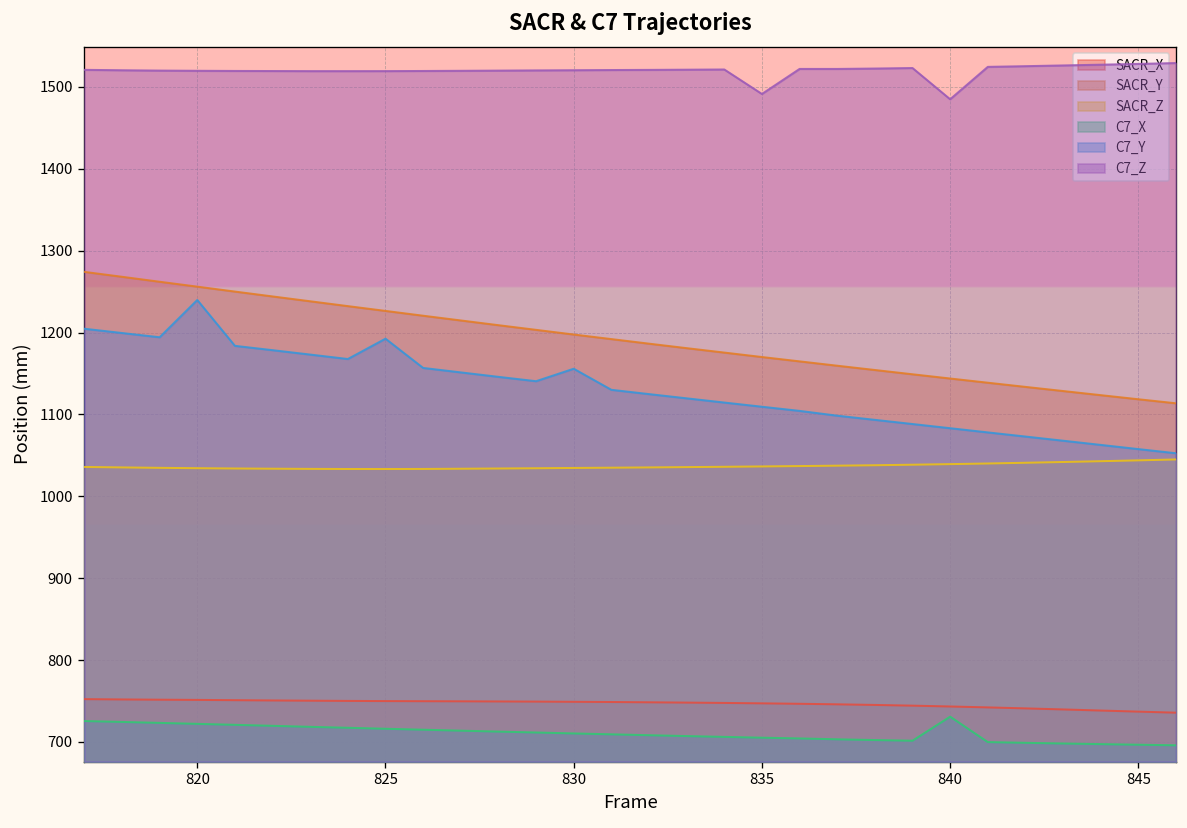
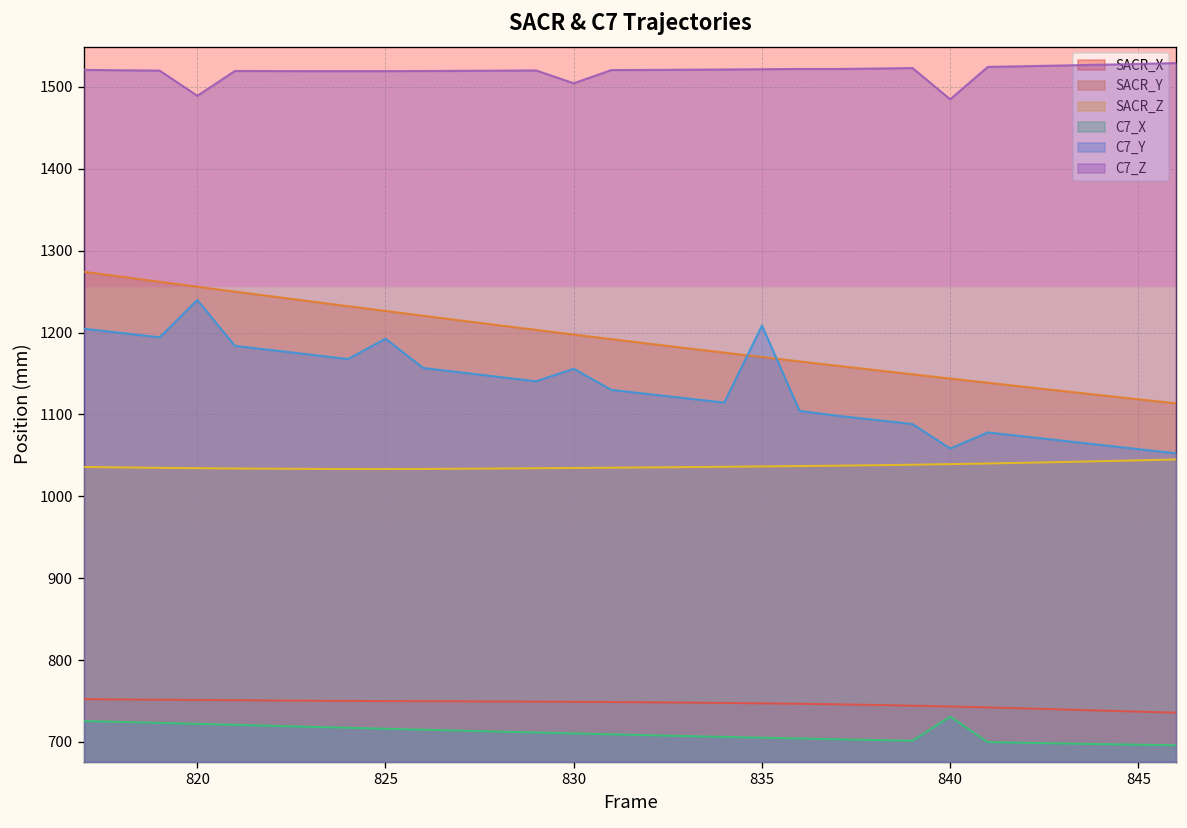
C7_Z, 820: 1520 -> 1490
C7_Z, 830: 1520 -> 1500
C7_Y, 835: 1110 -> 1210
C7_Z, 835: 1490 -> 1520
C7_Y, 840: 1080 -> 1060
